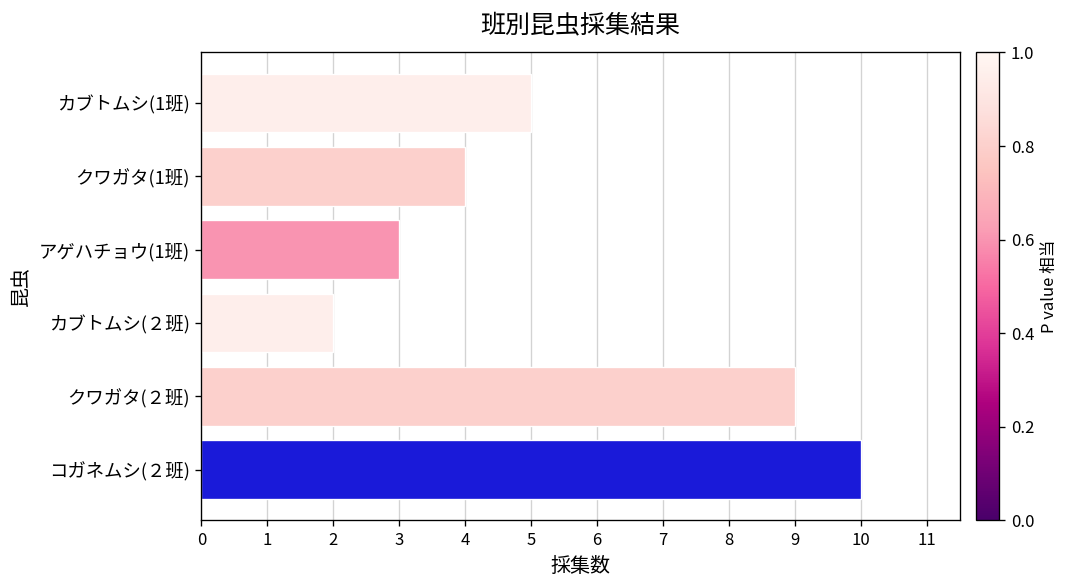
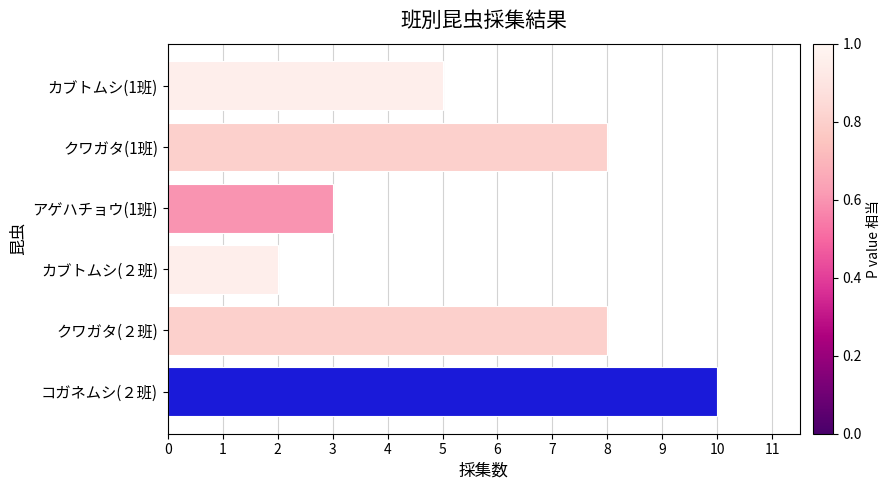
クワガタ(1班): 4 -> 8
クワガタ(２班): 9 -> 8
